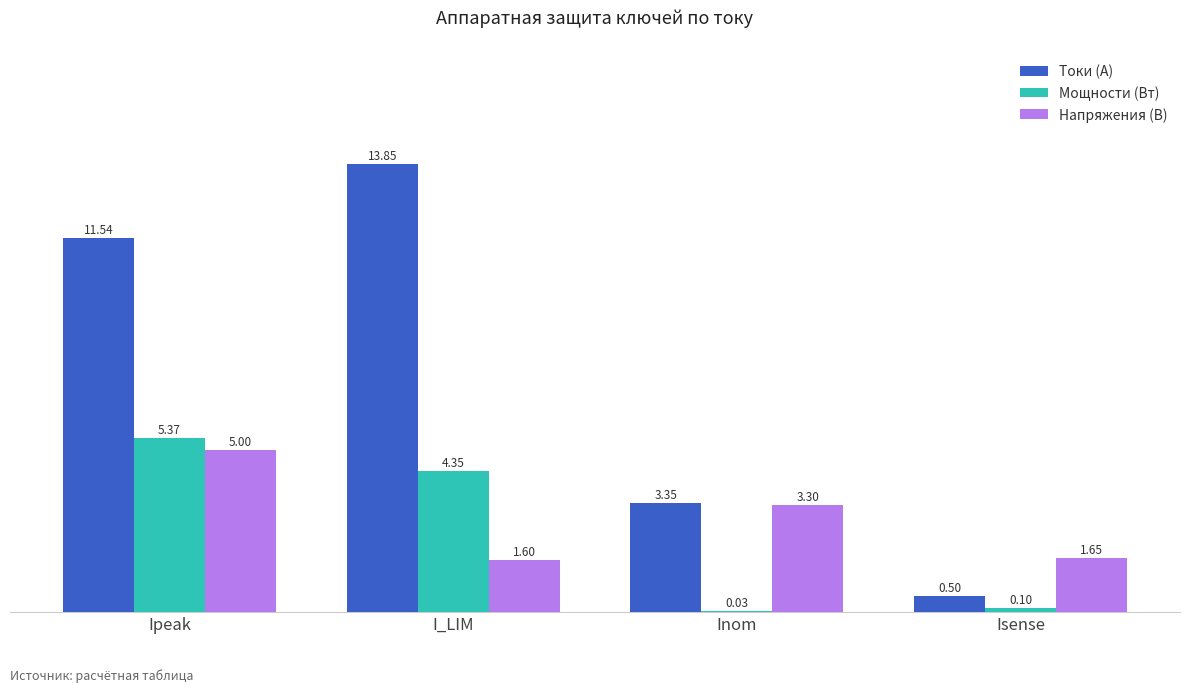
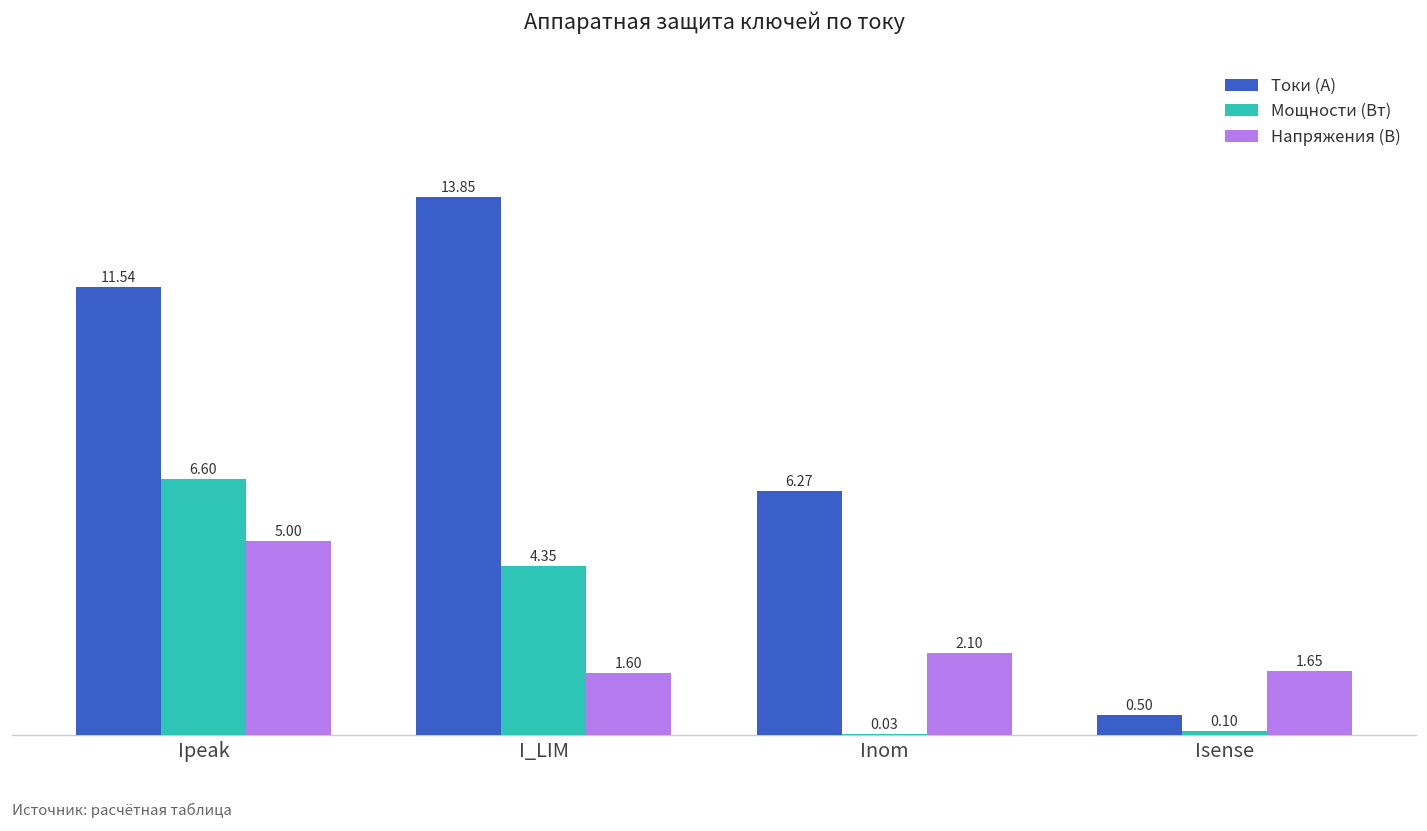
Мощности (Вт), Ipeak: 5.37 -> 6.60
Токи (A), Inom: 3.35 -> 6.27
Напряжения (В), Inom: 3.30 -> 2.10
